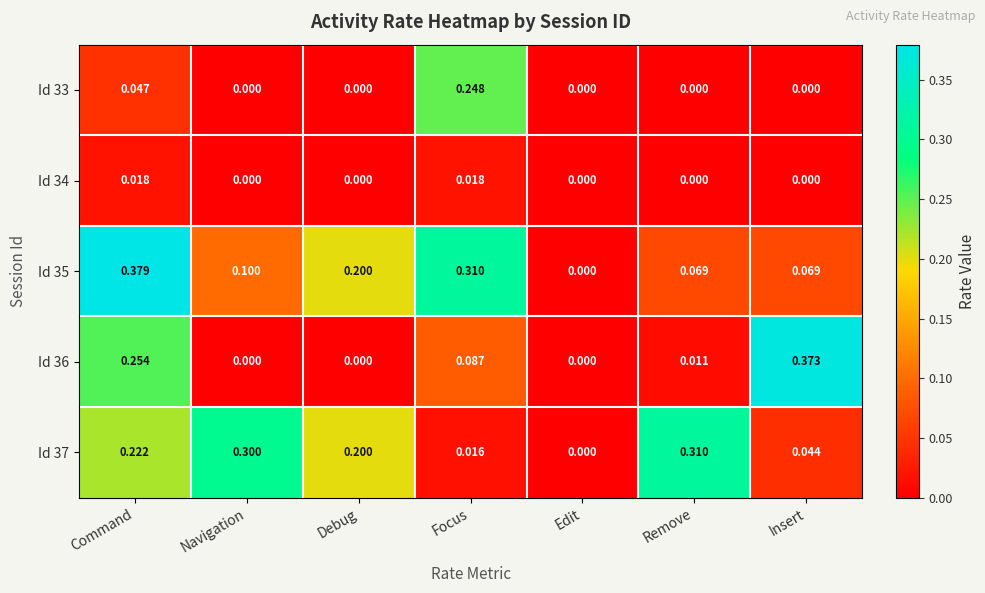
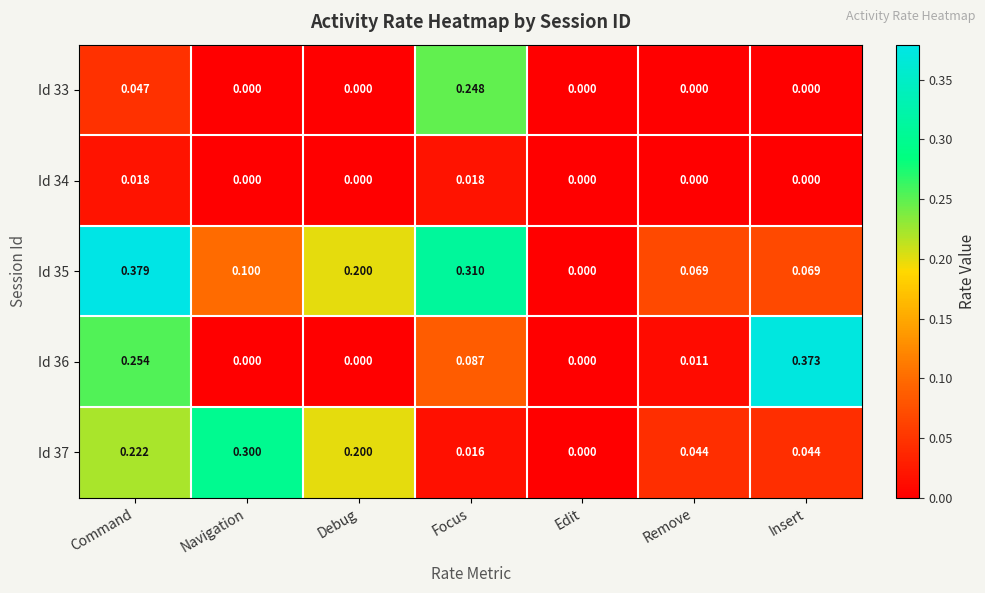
Id 37, Remove: 0.310 -> 0.044
